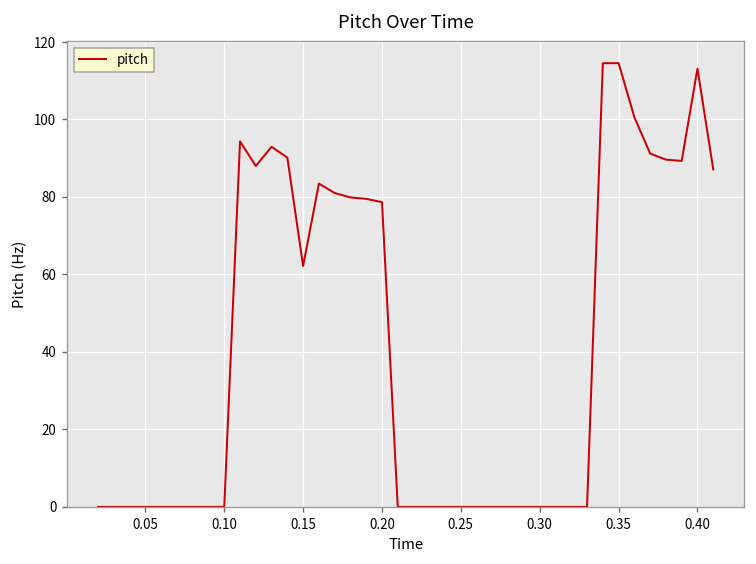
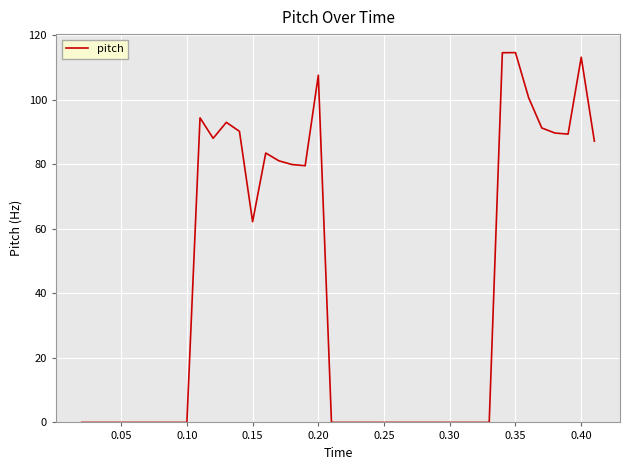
0.20: 79 -> 108
